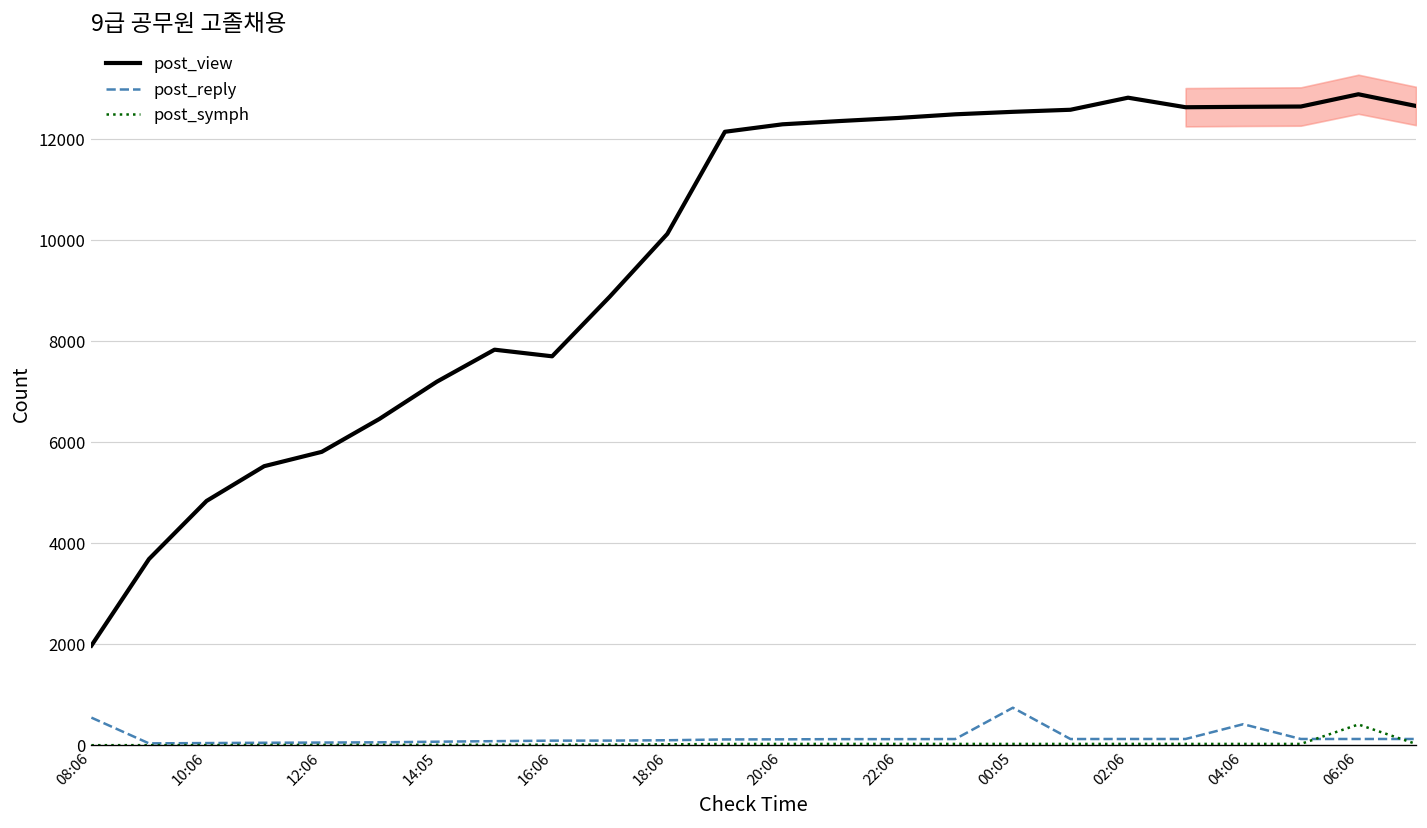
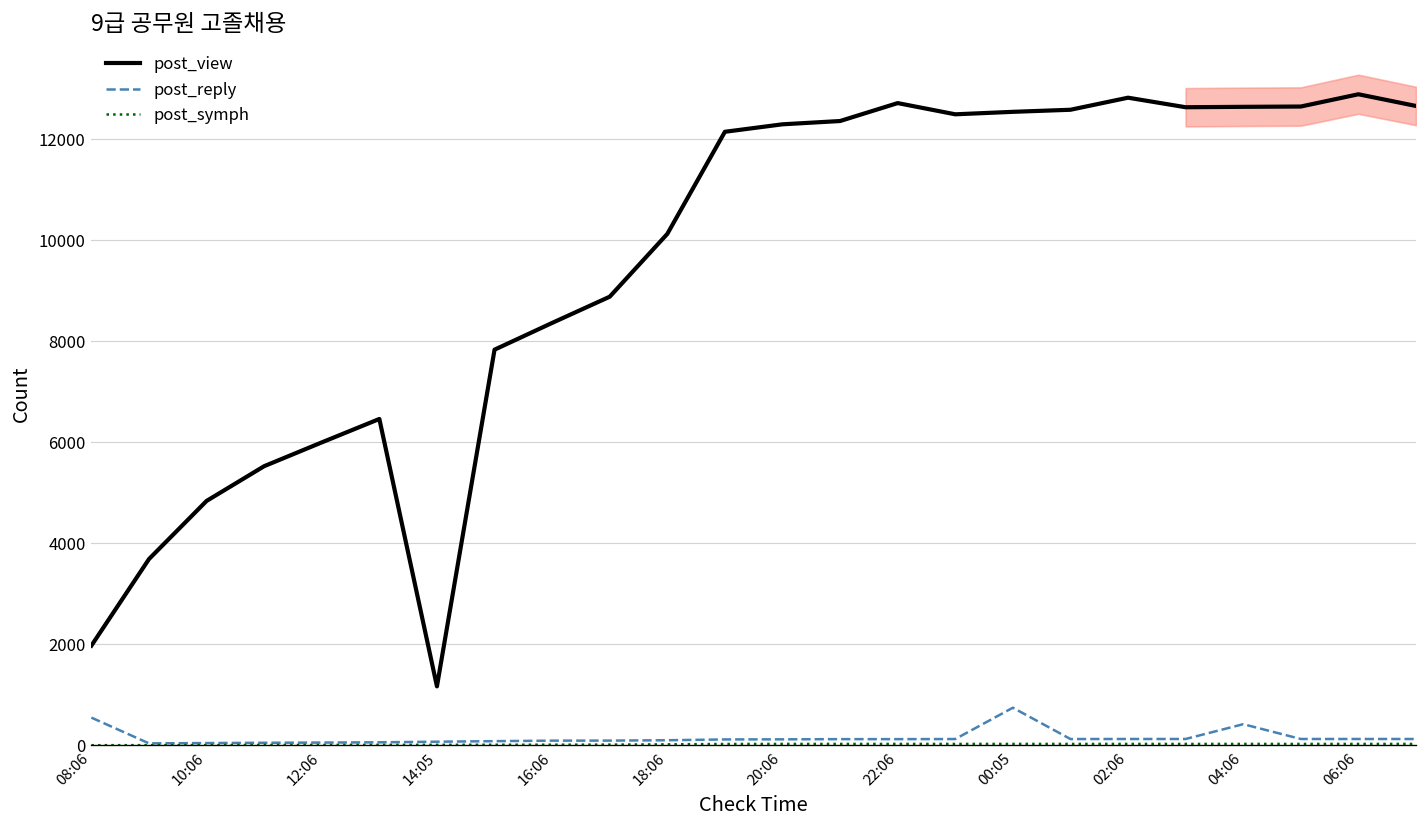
post_view, 12:06: 5800 -> 6000
post_view, 14:05: 7200 -> 1200
post_view, 16:06: 7700 -> 8400
post_view, 22:06: 12400 -> 12700
post_symph, 06:06: 400 -> 0
